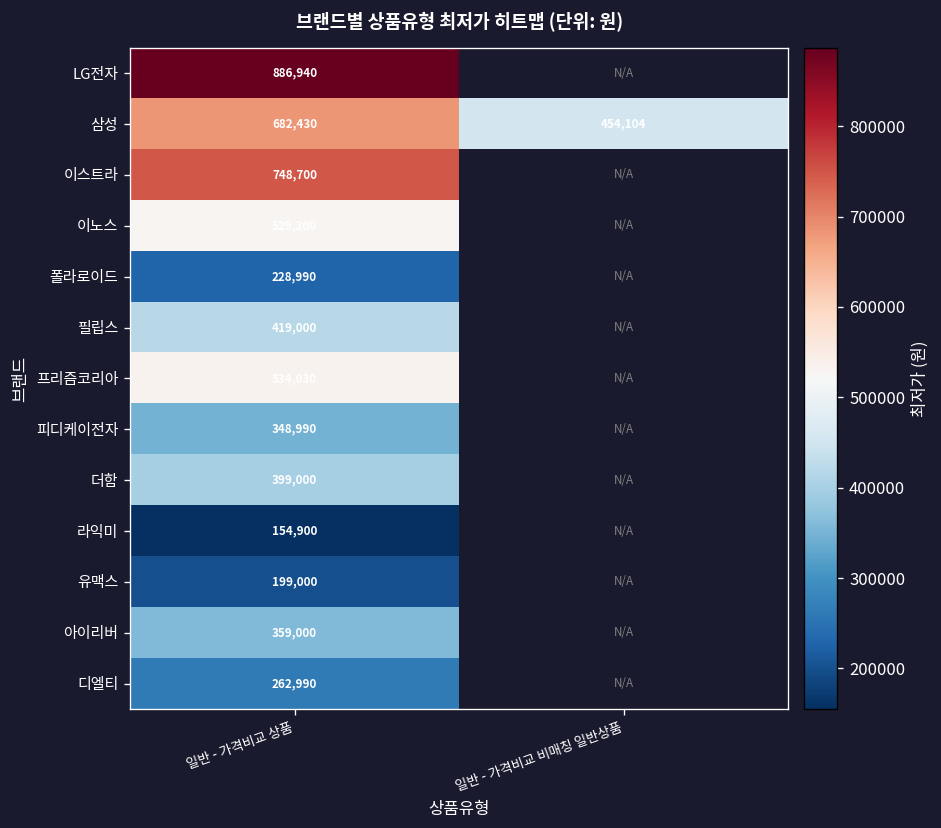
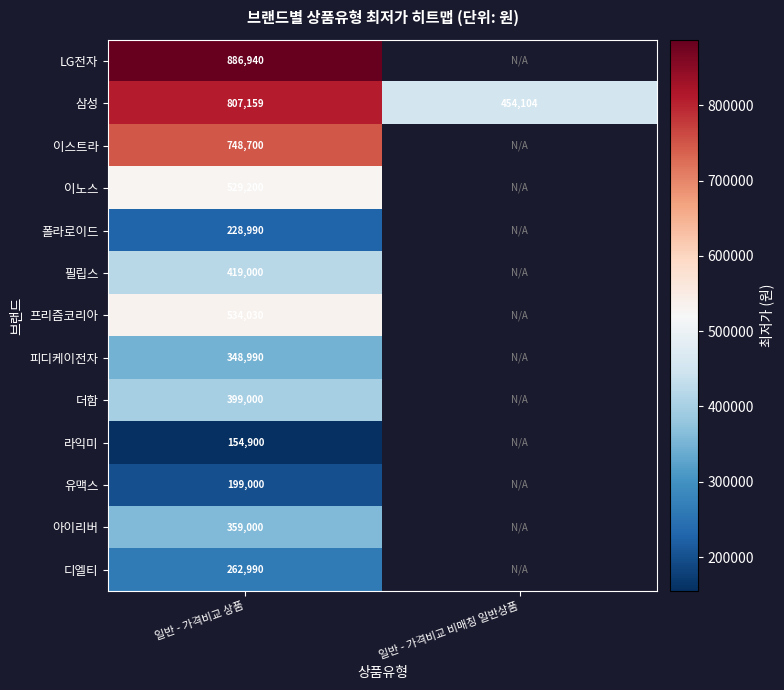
삼성, 일반 - 가격비교 상품: 682,430 -> 807,159
